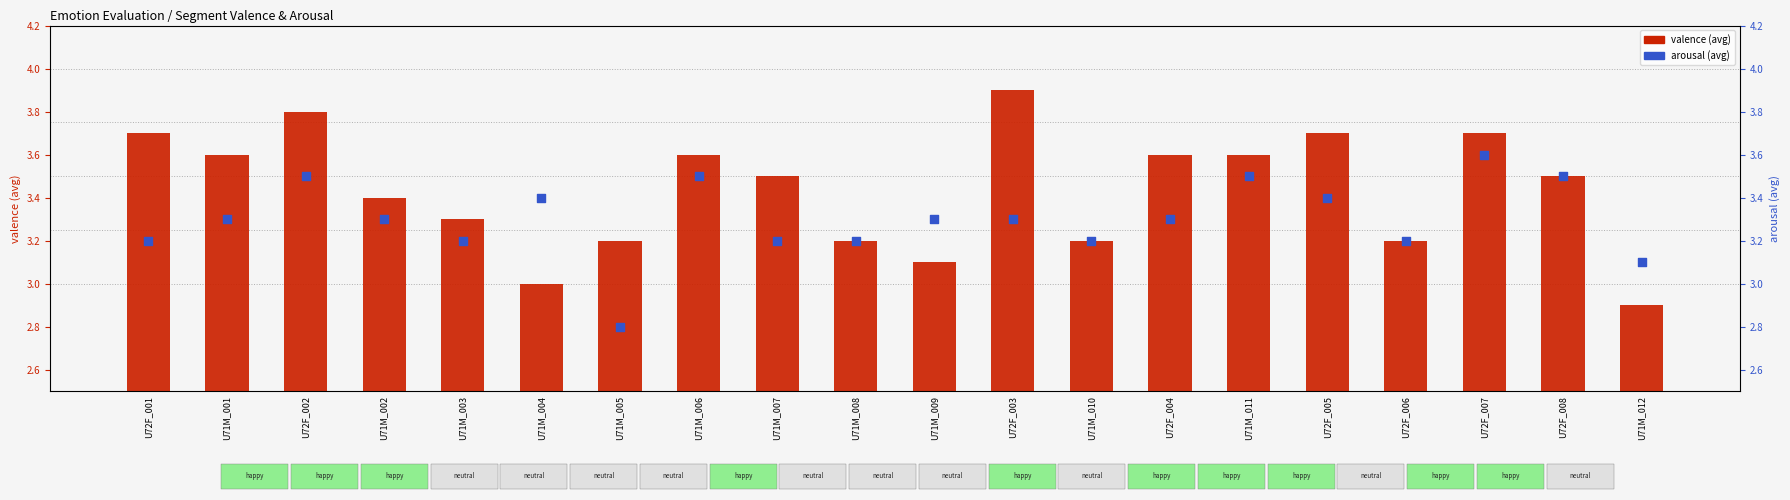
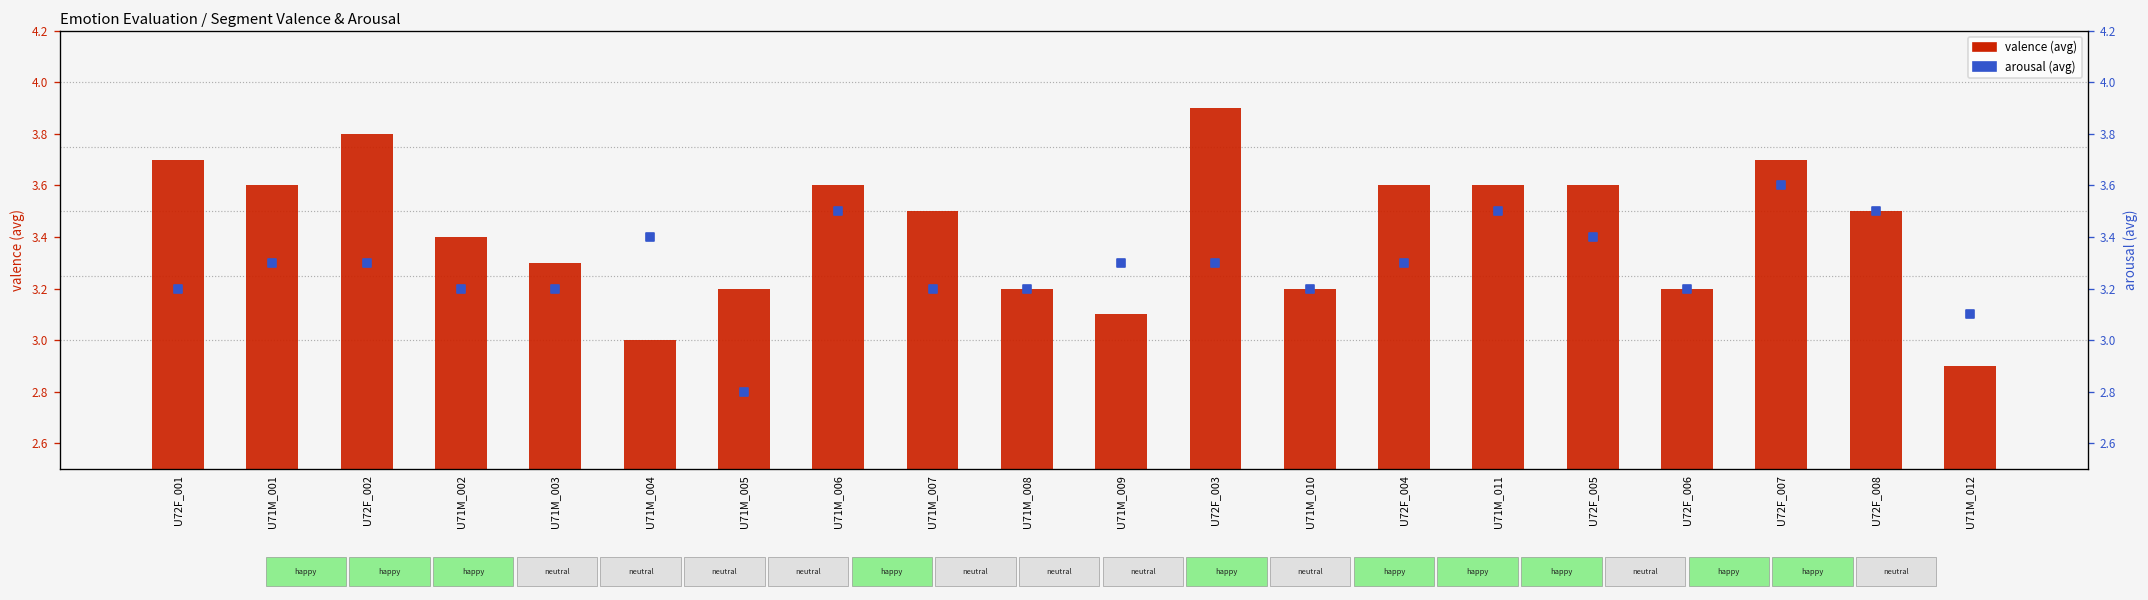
valence (avg), U72F_005: 3.7 -> 3.6
arousal (avg), U72F_002: 3.5 -> 3.3
arousal (avg), U71M_002: 3.3 -> 3.2
